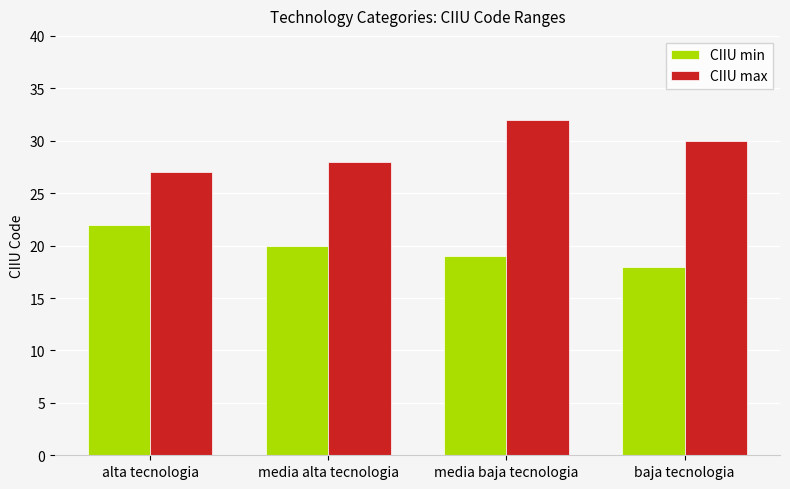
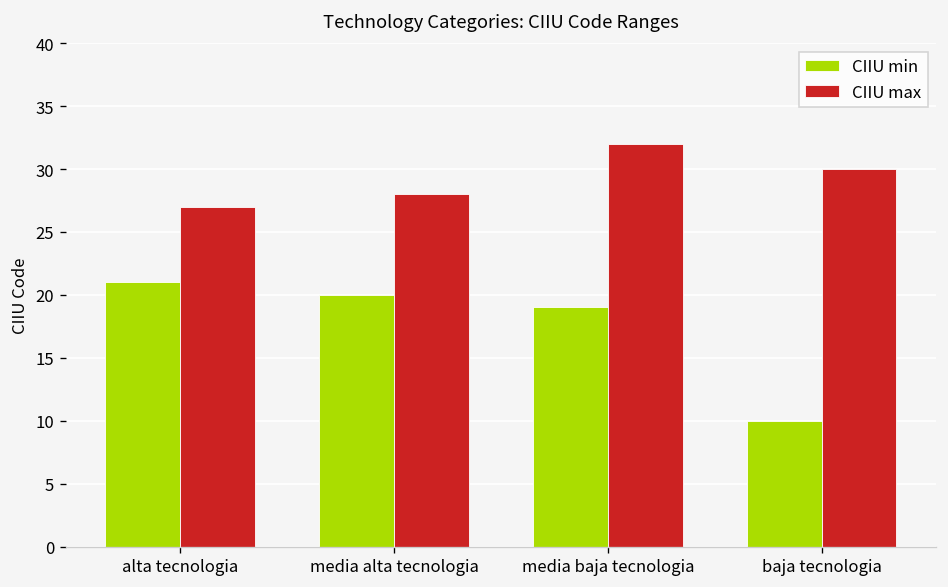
CIIU min, alta tecnologia: 22 -> 21
CIIU min, baja tecnologia: 18 -> 10
